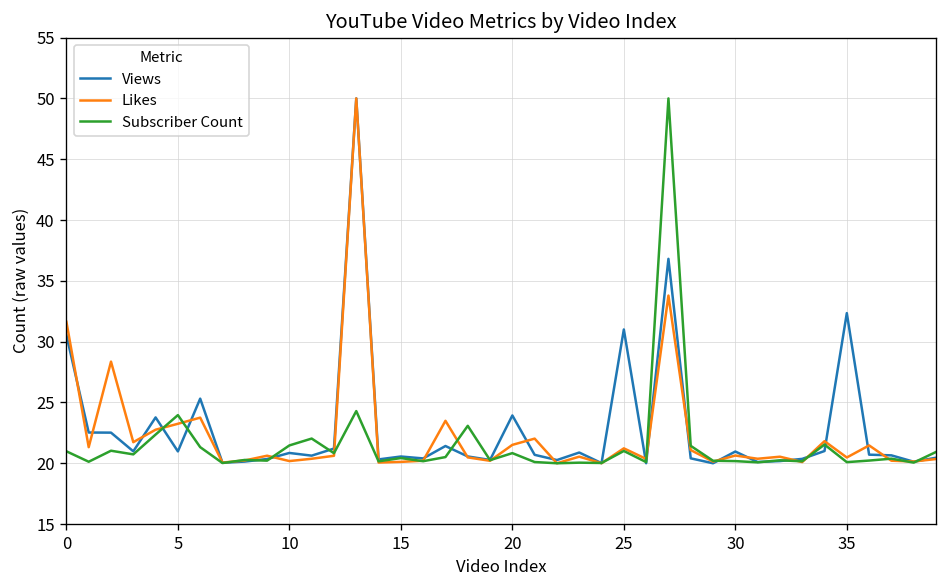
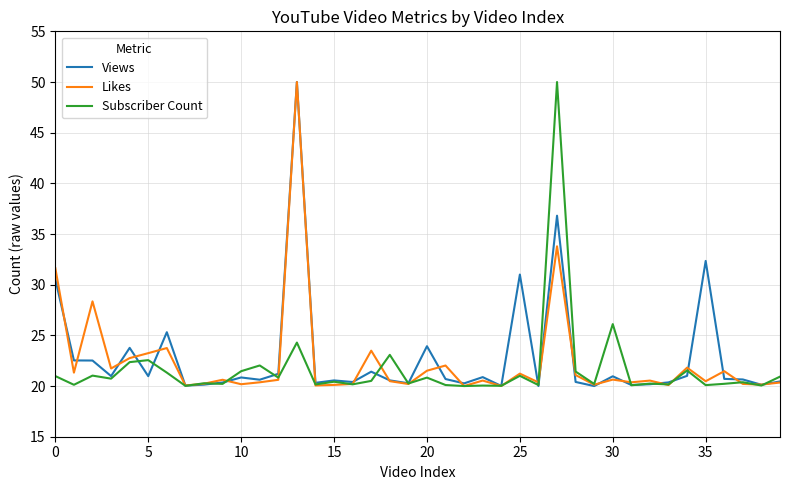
Subscriber Count, 5: 24.0 -> 22.6
Subscriber Count, 30: 20.2 -> 26.1
